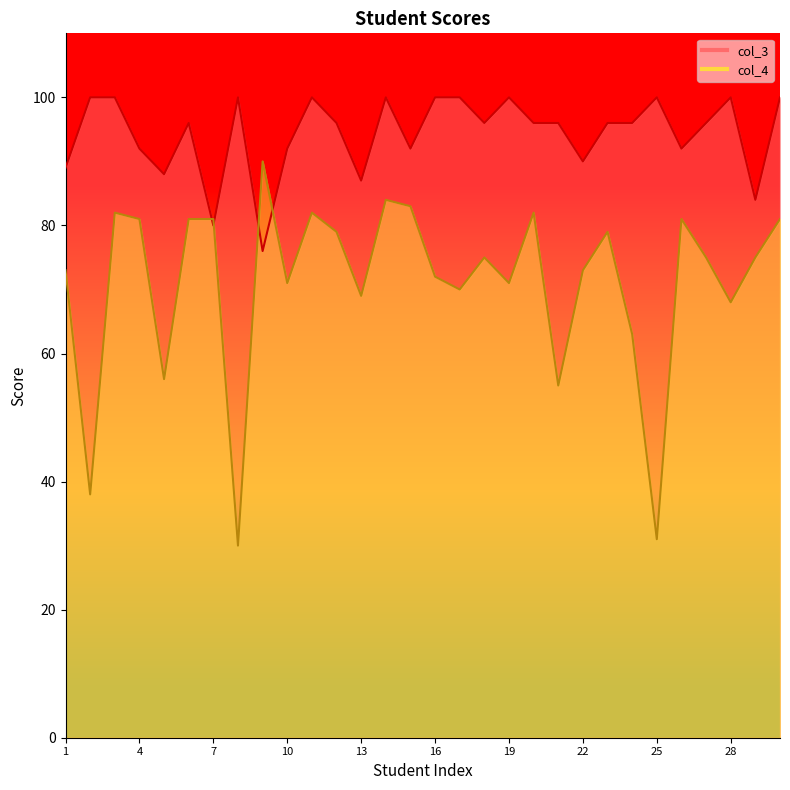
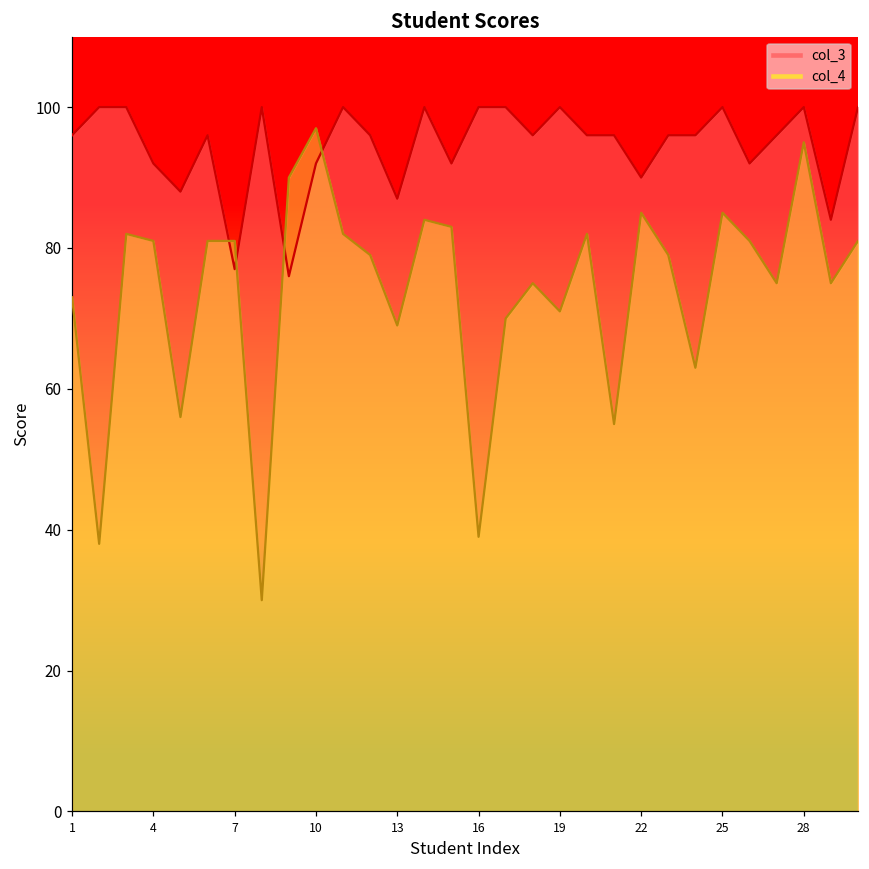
col_3, 1: 89 -> 96
col_3, 7: 80 -> 77
col_4, 10: 71 -> 97
col_4, 16: 72 -> 39
col_4, 22: 73 -> 85
col_4, 25: 31 -> 85
col_4, 28: 68 -> 95
